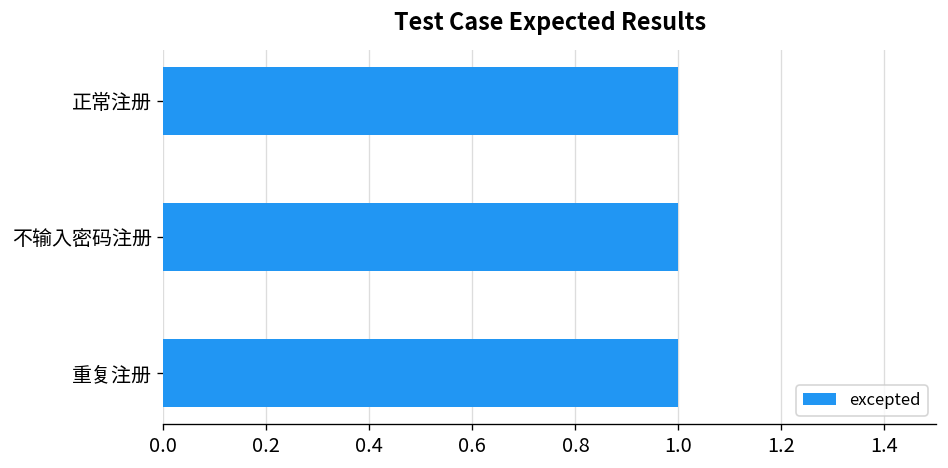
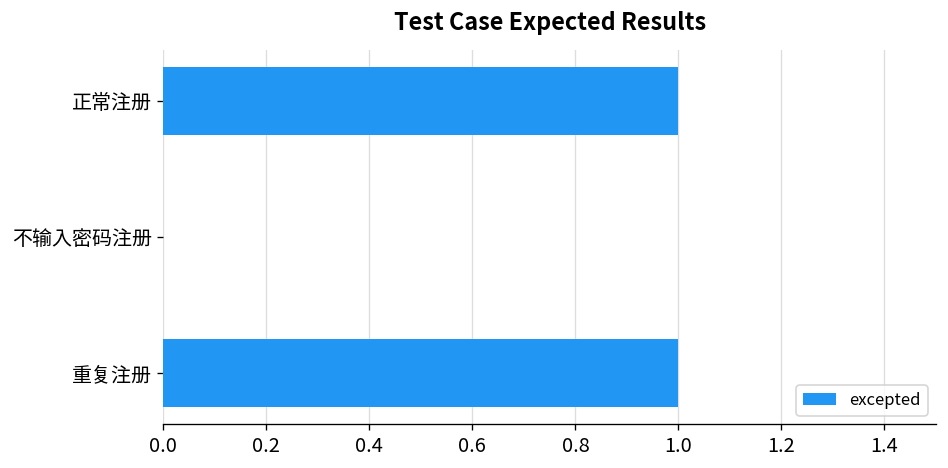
不输入密码注册: 1 -> 0
